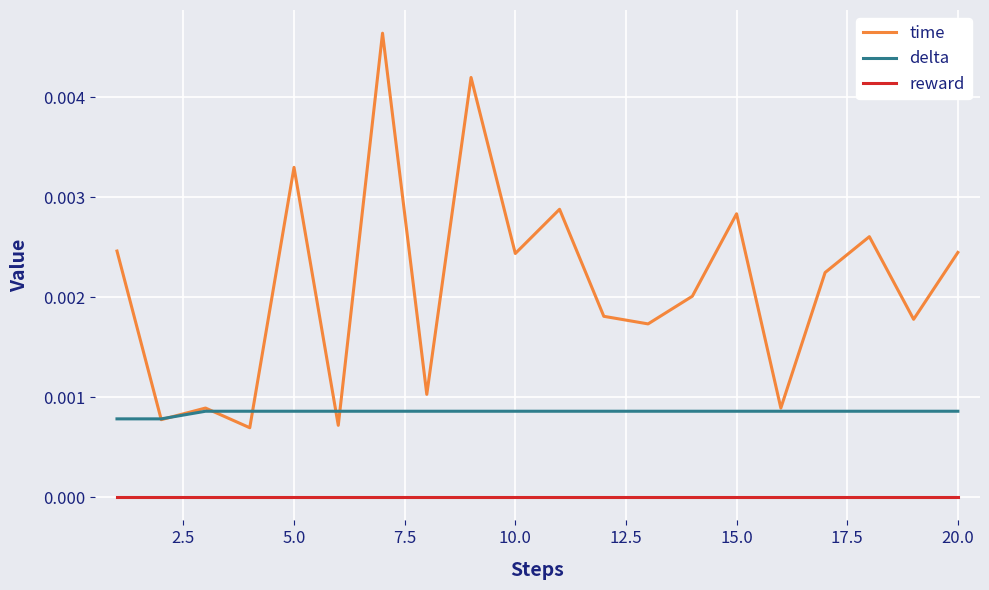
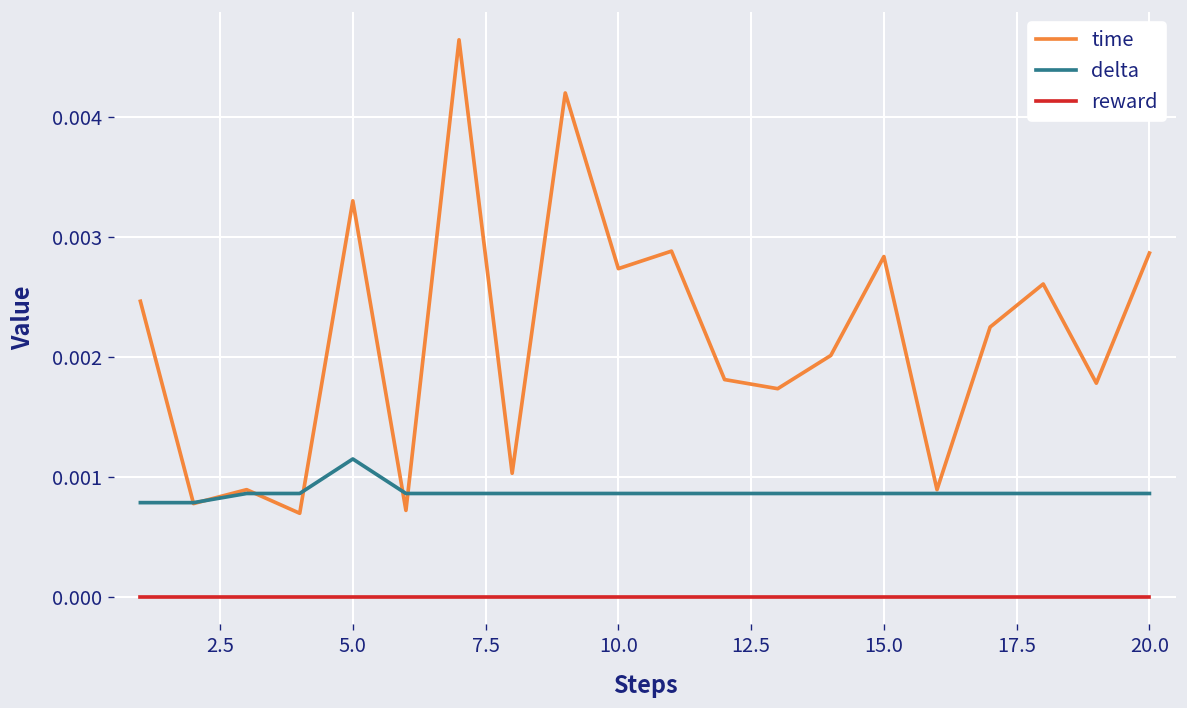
delta, 5.0: 0.0009 -> 0.0011
time, 10.0: 0.0024 -> 0.0027
time, 20.0: 0.0024 -> 0.0029
